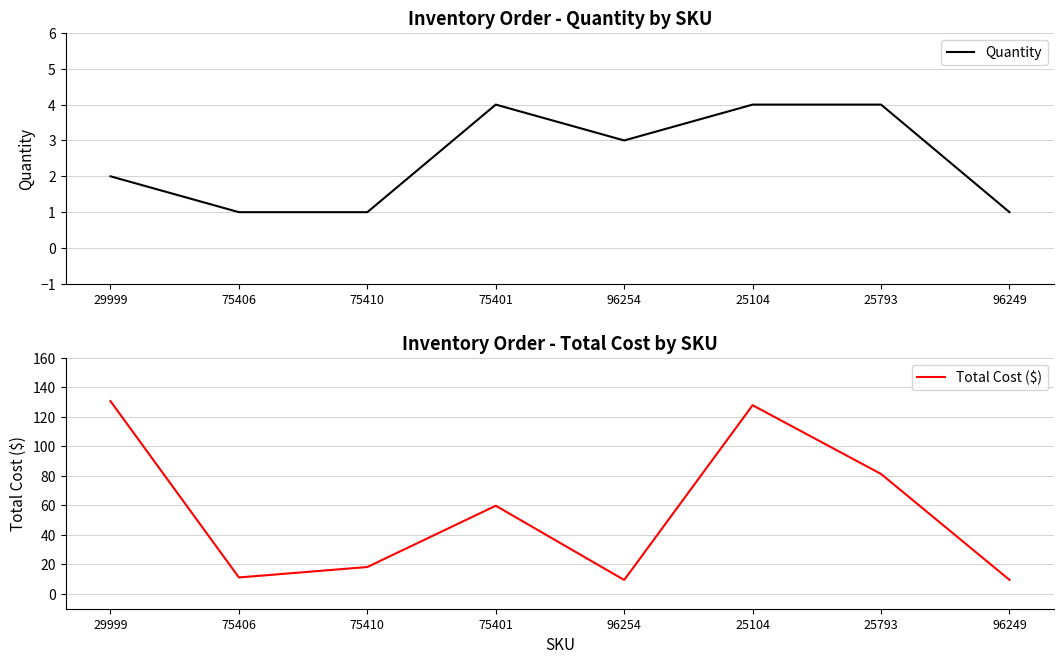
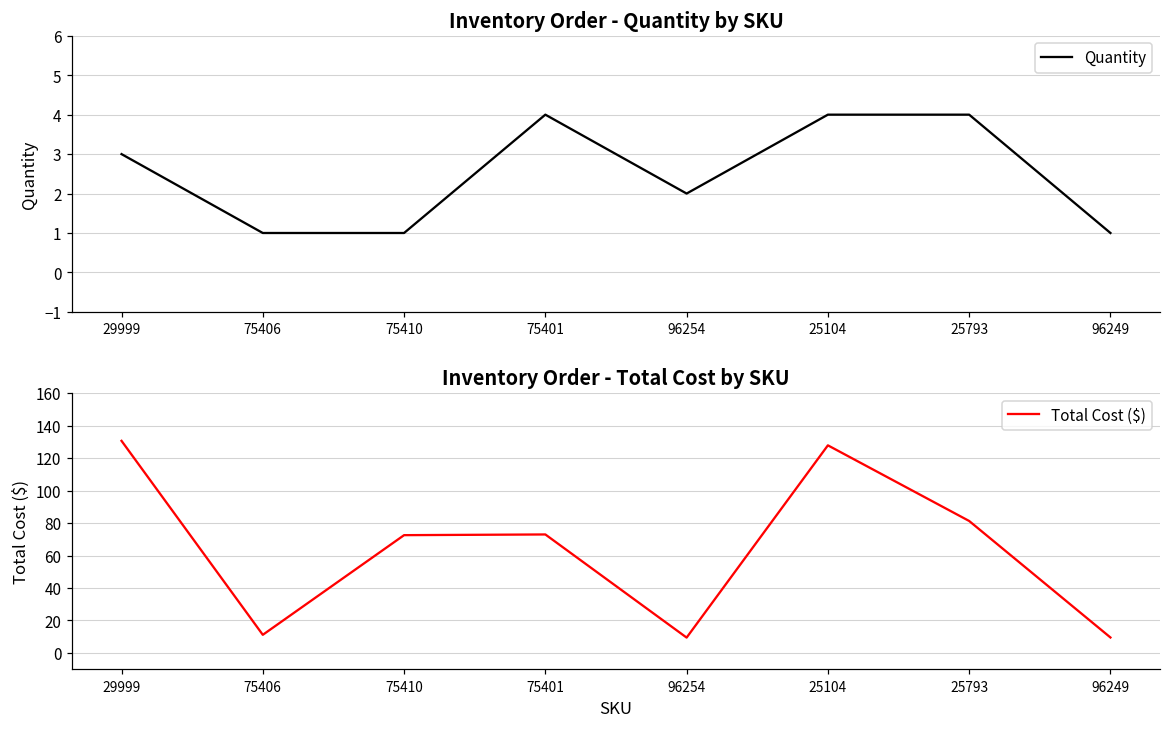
Inventory Order - Quantity by SKU, 29999: 2 -> 3
Inventory Order - Quantity by SKU, 96254: 3 -> 2
Inventory Order - Total Cost by SKU, 75410: 18 -> 73
Inventory Order - Total Cost by SKU, 75401: 60 -> 73
